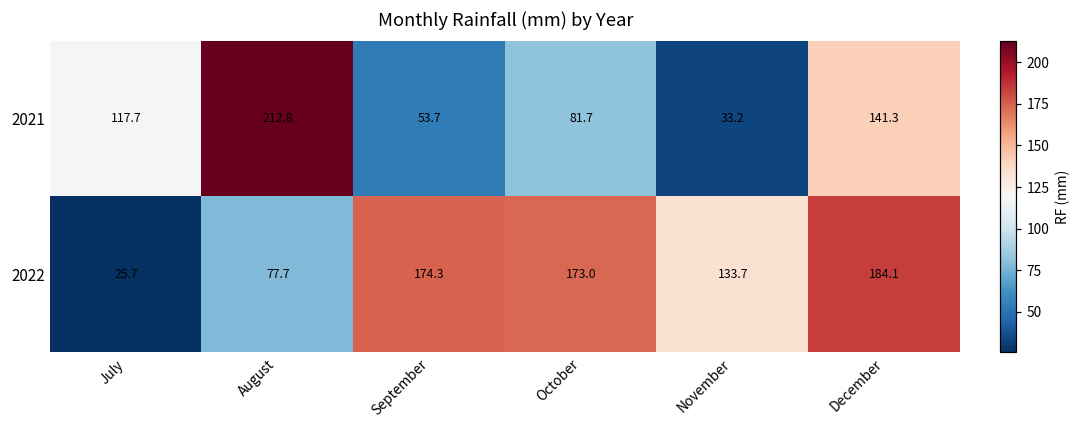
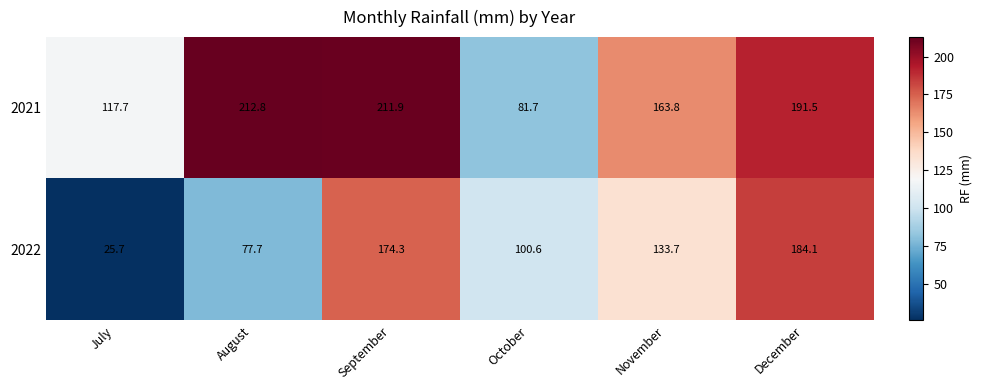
2021, September: 53.7 -> 211.9
2021, November: 33.2 -> 163.8
2021, December: 141.3 -> 191.5
2022, October: 173.0 -> 100.6
